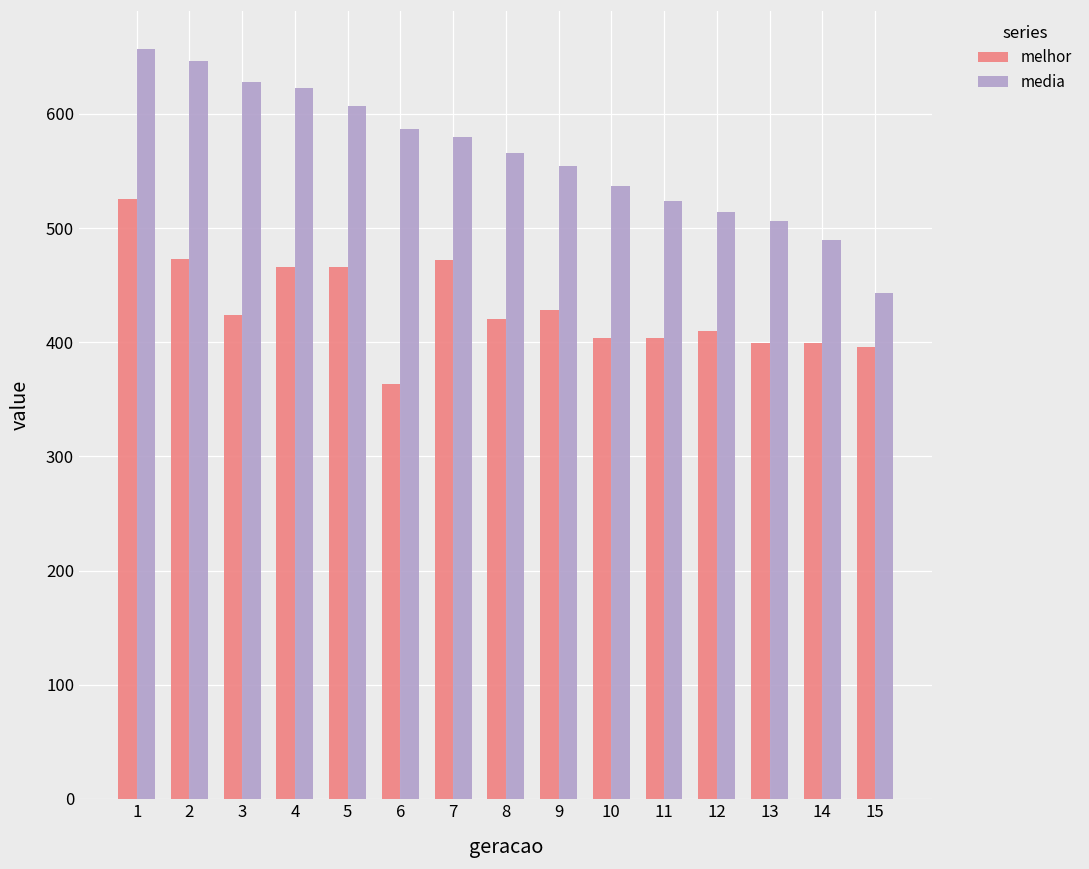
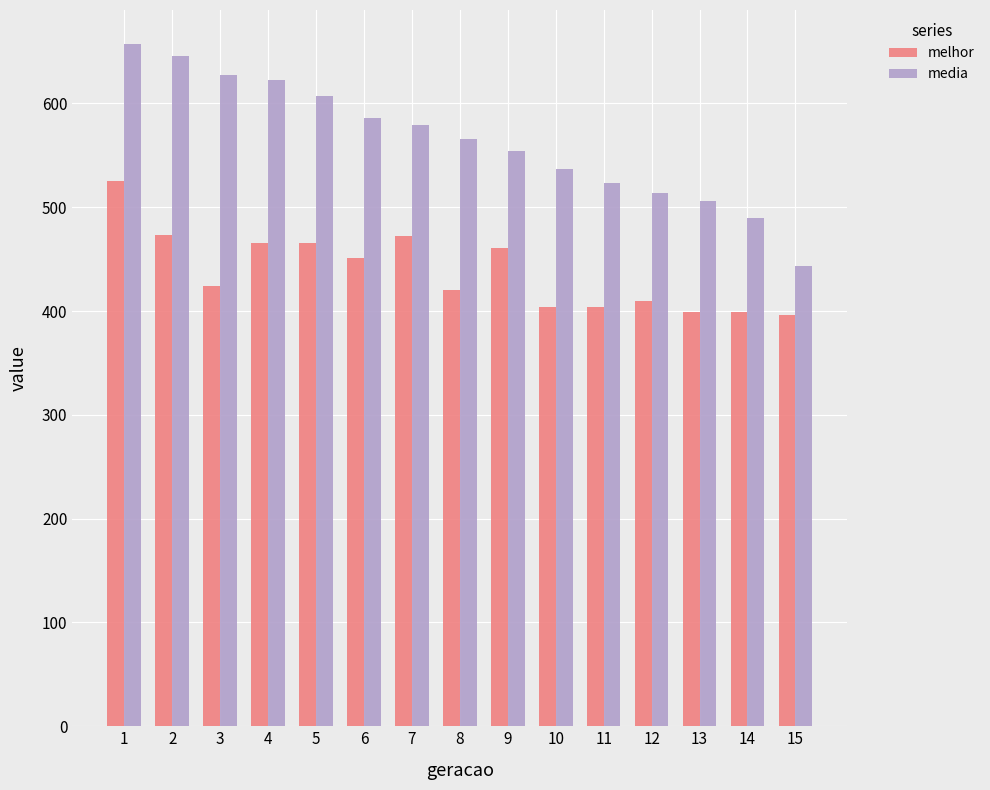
melhor, 6: 363 -> 451
melhor, 9: 428 -> 461
